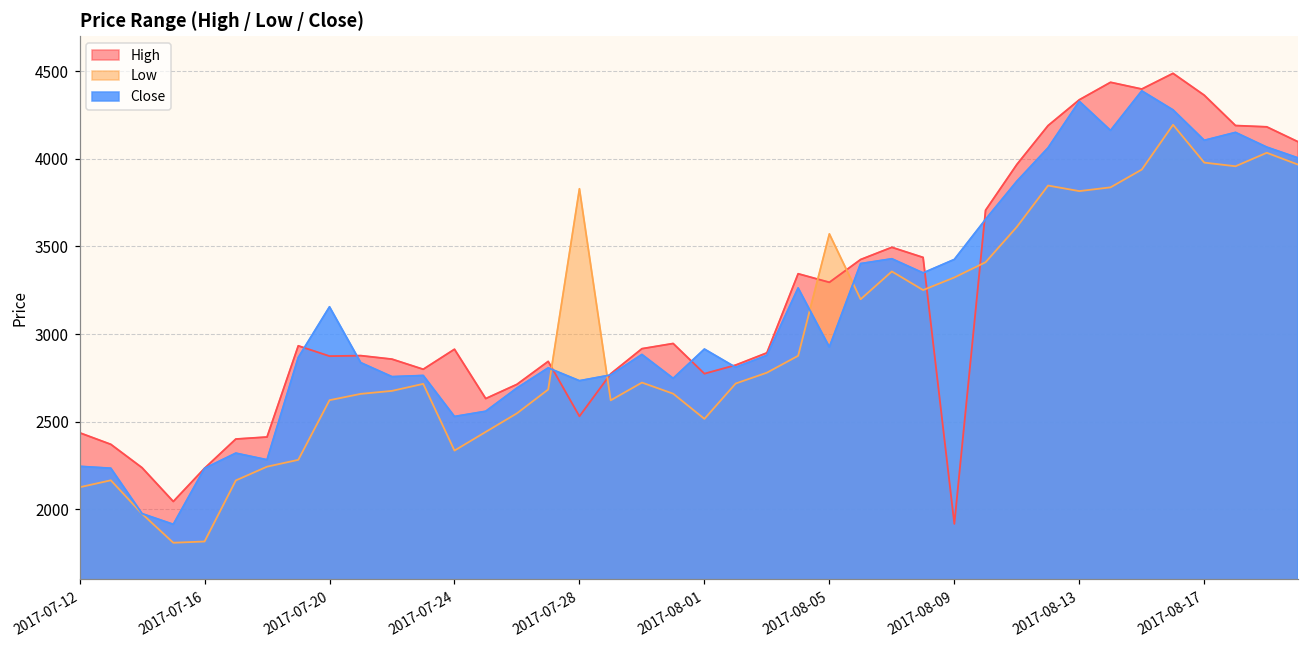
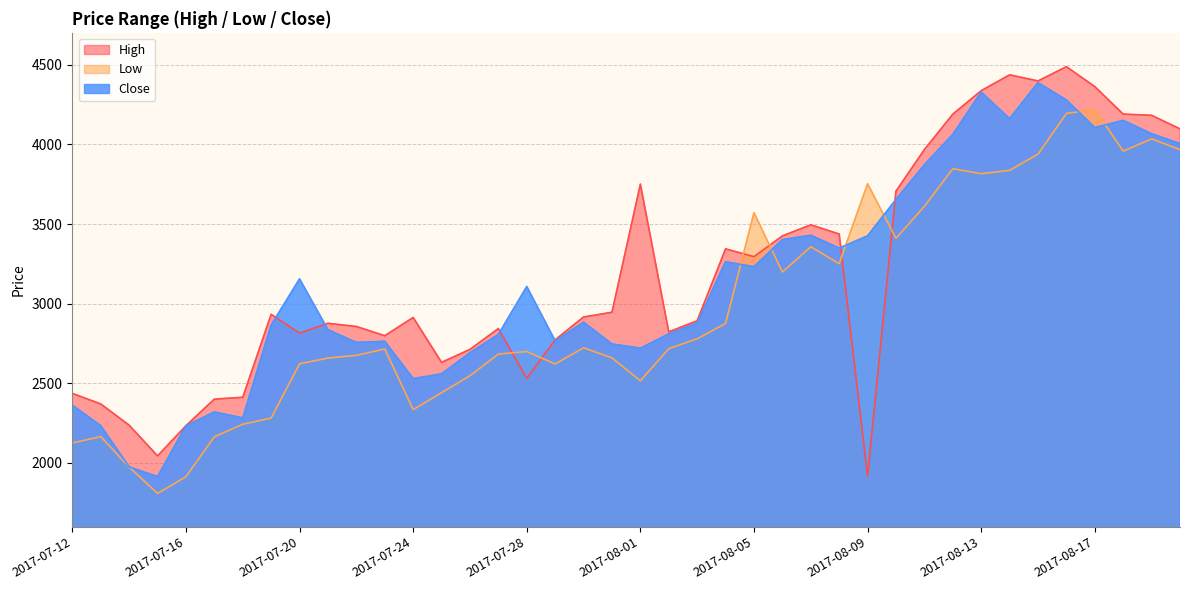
Close, 2017-07-12: 2240 -> 2360
Low, 2017-07-16: 1820 -> 1910
High, 2017-07-20: 2870 -> 2810
Low, 2017-07-28: 3830 -> 2700
Close, 2017-07-28: 2730 -> 3110
High, 2017-08-01: 2770 -> 3750
Close, 2017-08-01: 2910 -> 2720
Close, 2017-08-05: 2930 -> 3230
Low, 2017-08-09: 3320 -> 3750
Low, 2017-08-17: 3980 -> 4220
